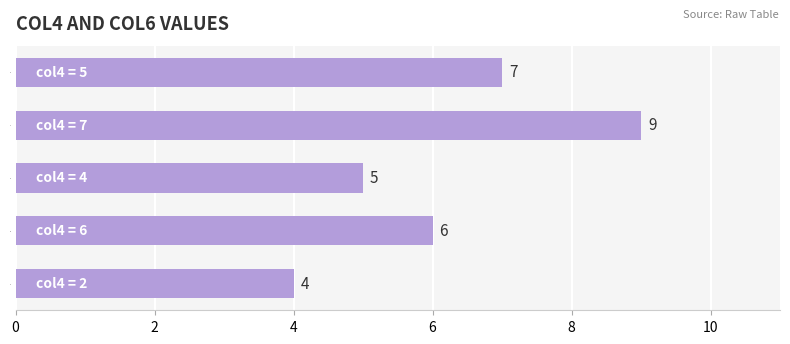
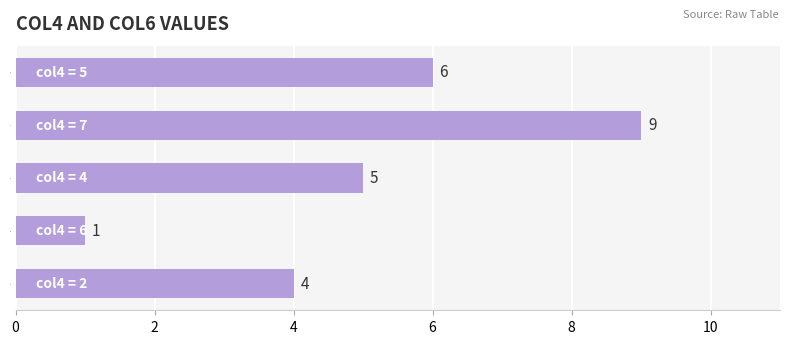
5: 7 -> 6
6: 6 -> 1
